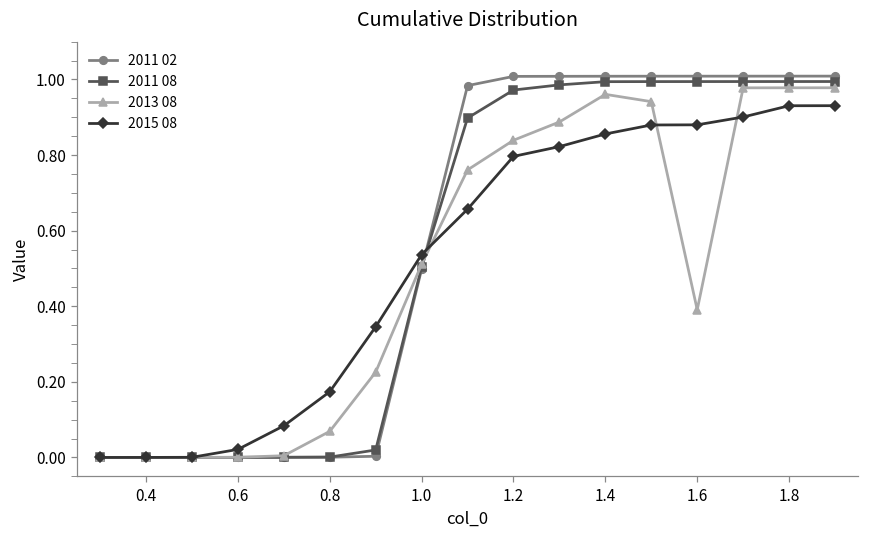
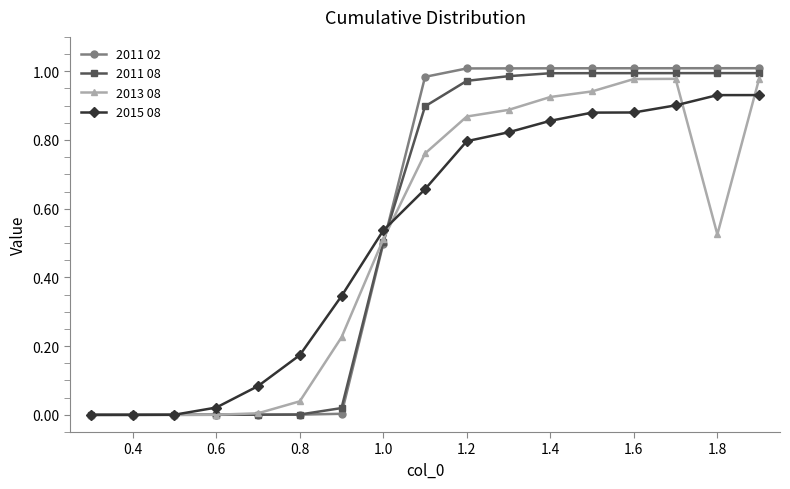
2013 08, 0.8: 0.07 -> 0.04
2013 08, 1.2: 0.84 -> 0.87
2013 08, 1.4: 0.96 -> 0.93
2013 08, 1.6: 0.39 -> 0.98
2013 08, 1.8: 0.98 -> 0.53
